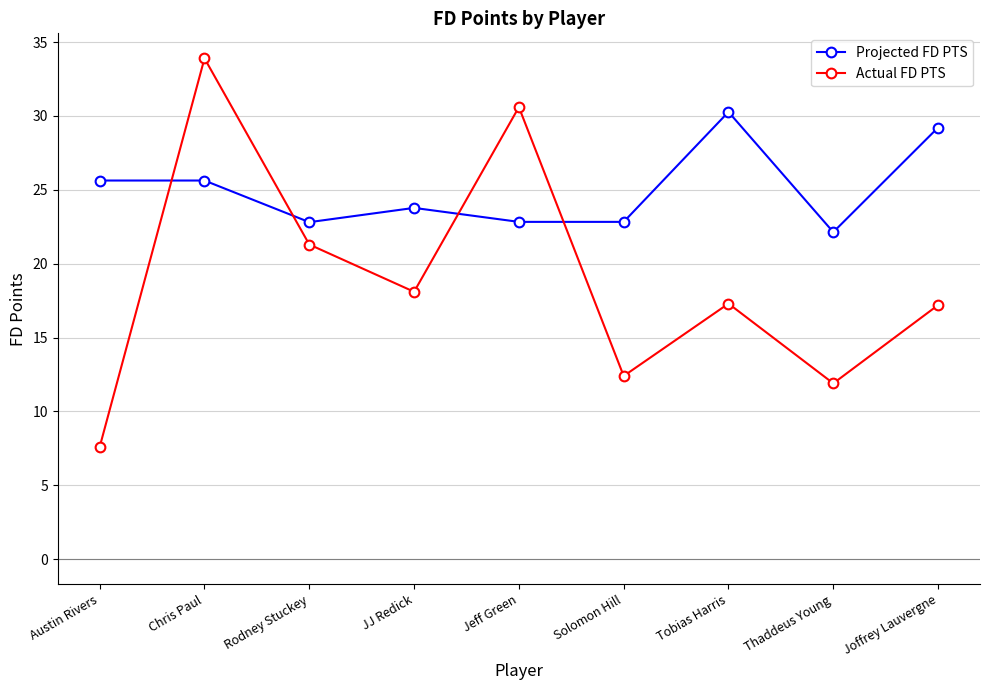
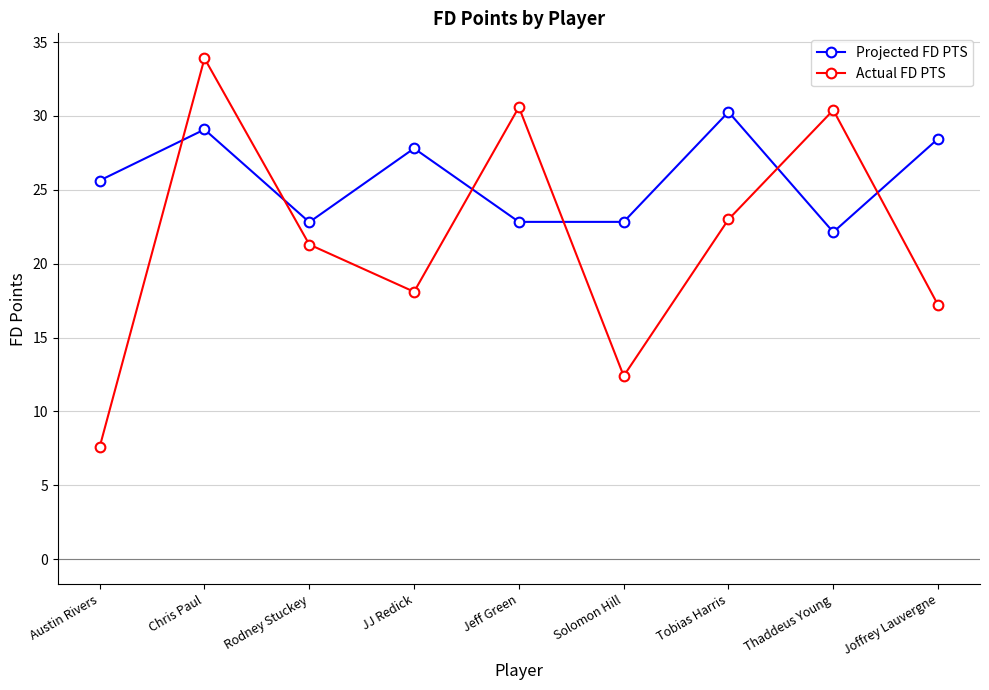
Projected FD PTS, Chris Paul: 25.6 -> 29.1
Projected FD PTS, JJ Redick: 23.8 -> 27.8
Actual FD PTS, Tobias Harris: 17.3 -> 23.0
Actual FD PTS, Thaddeus Young: 11.9 -> 30.4
Projected FD PTS, Joffrey Lauvergne: 29.2 -> 28.5
